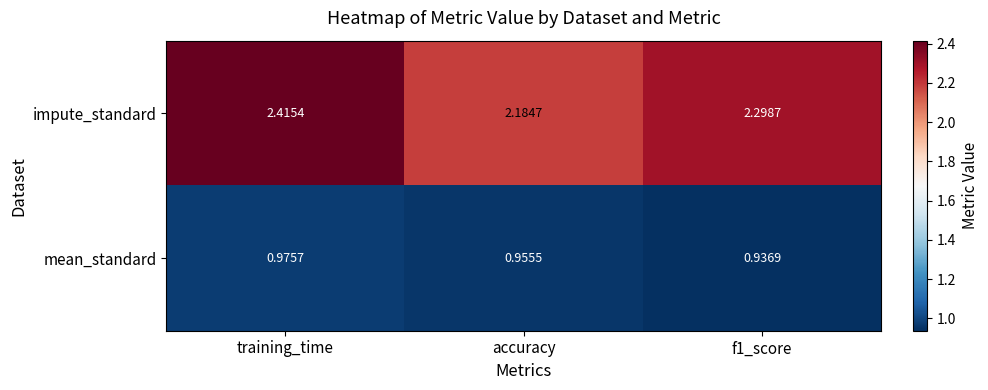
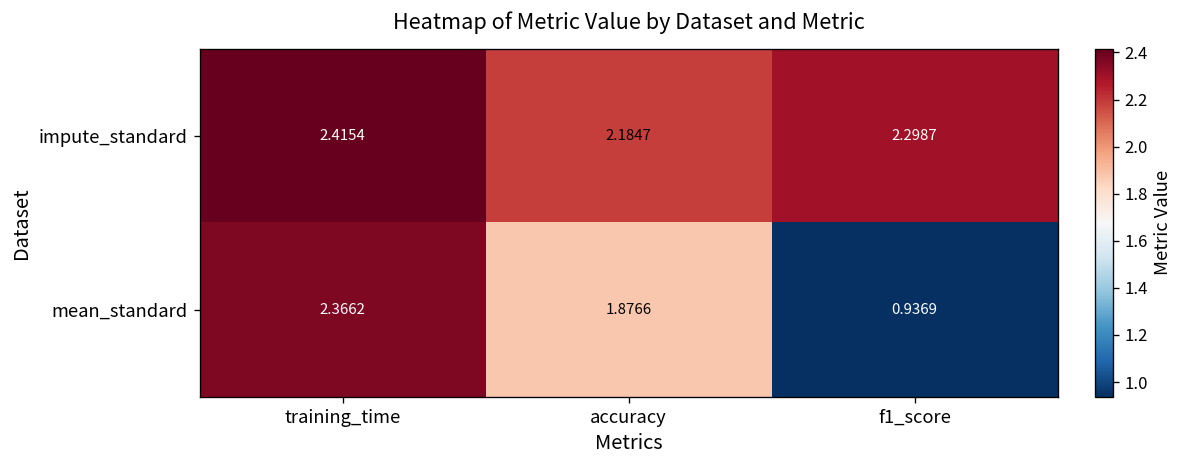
mean_standard, training_time: 0.9757 -> 2.3662
mean_standard, accuracy: 0.9555 -> 1.8766
